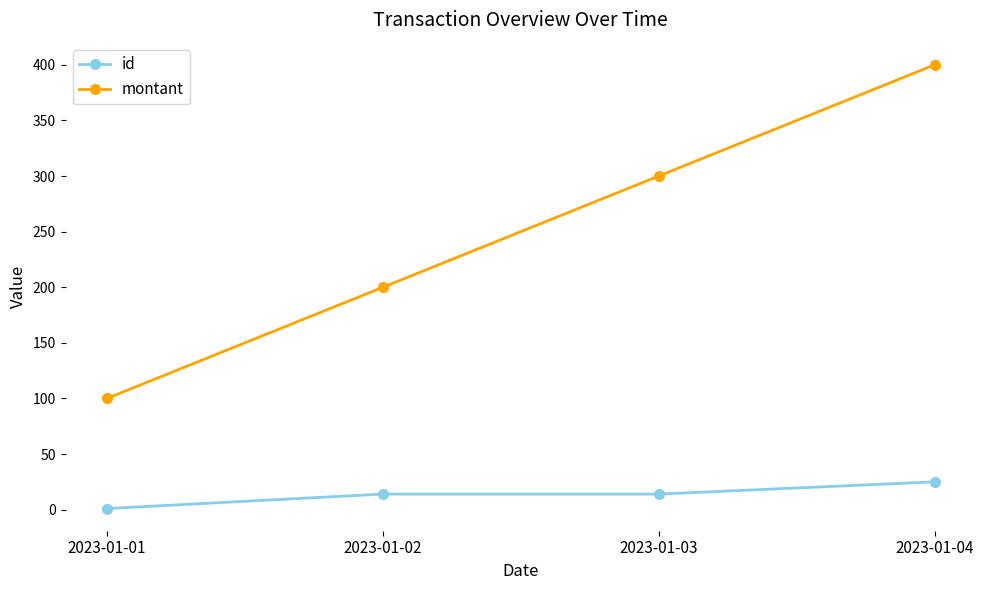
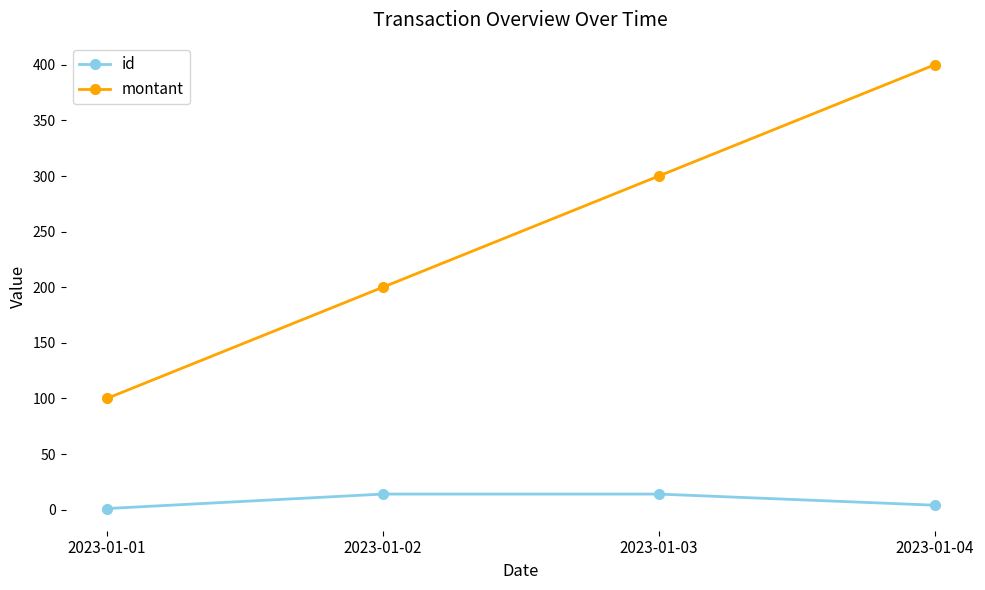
id, 2023-01-04: 25 -> 4
